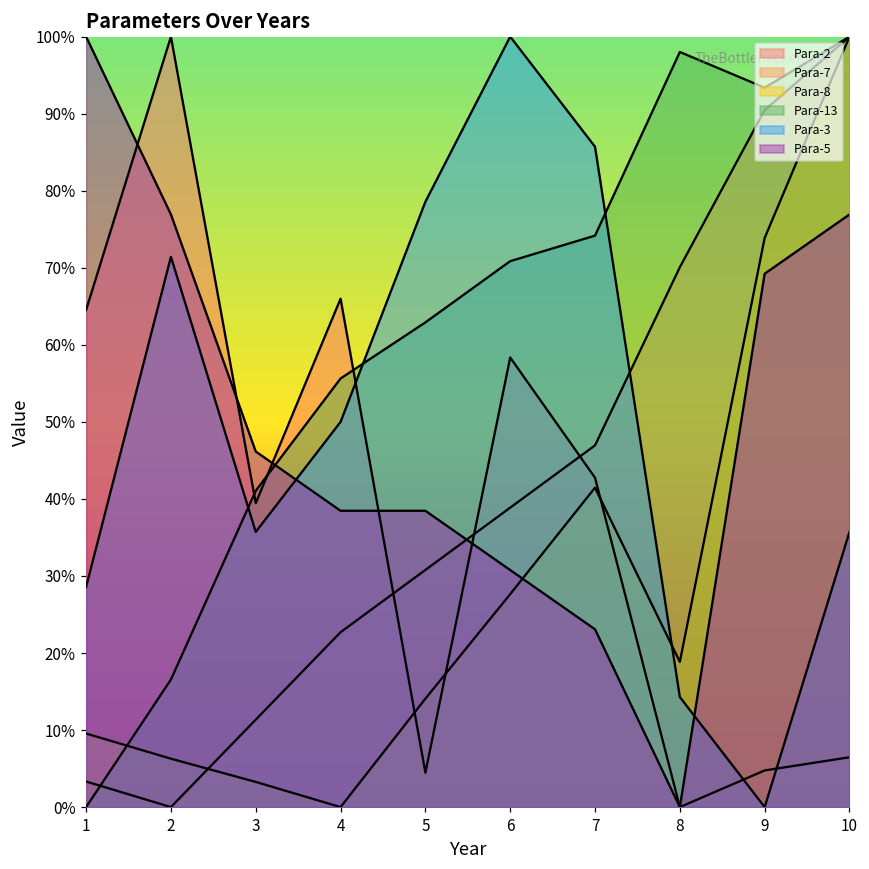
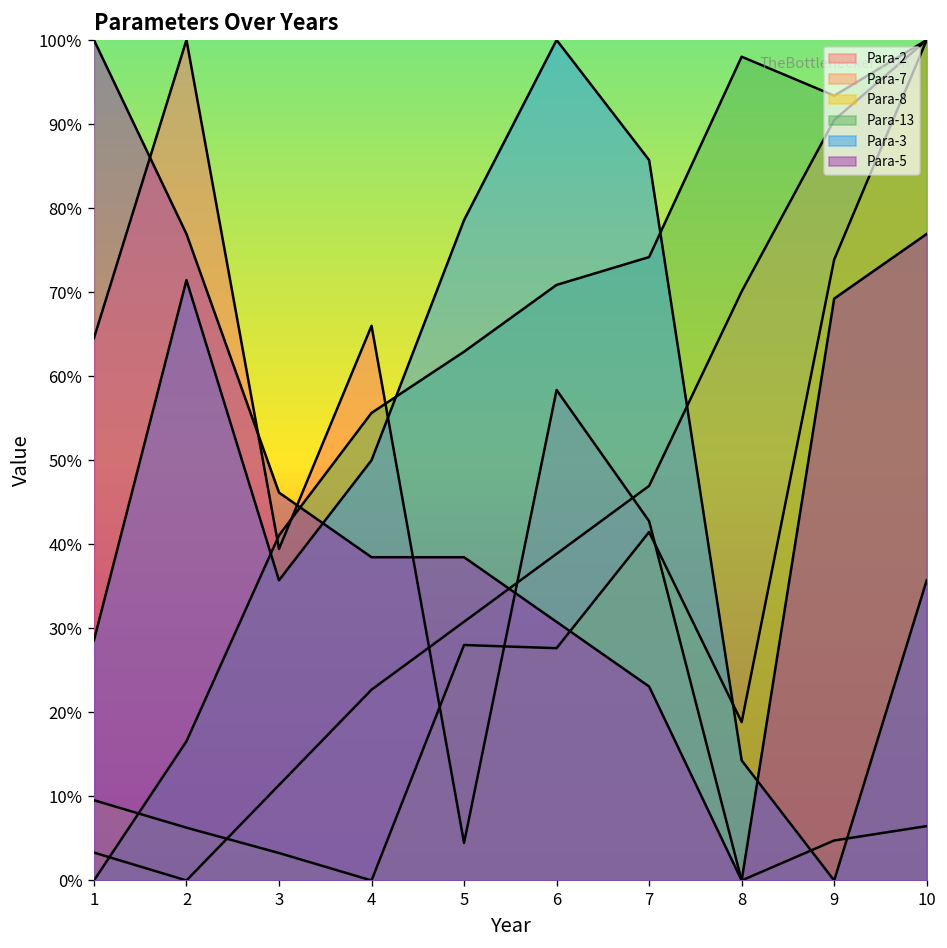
Para-8, 5: 14% -> 28%
